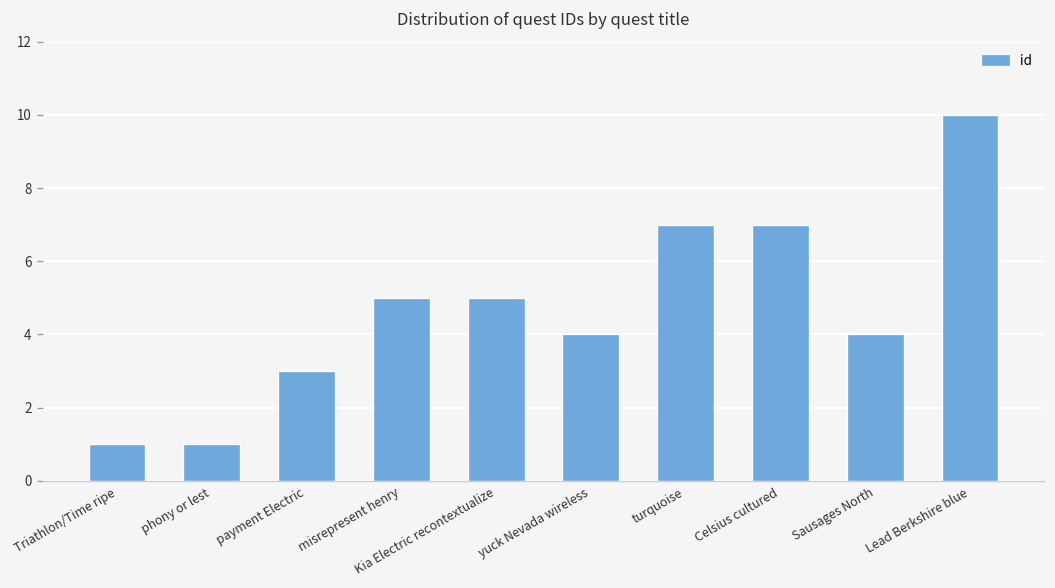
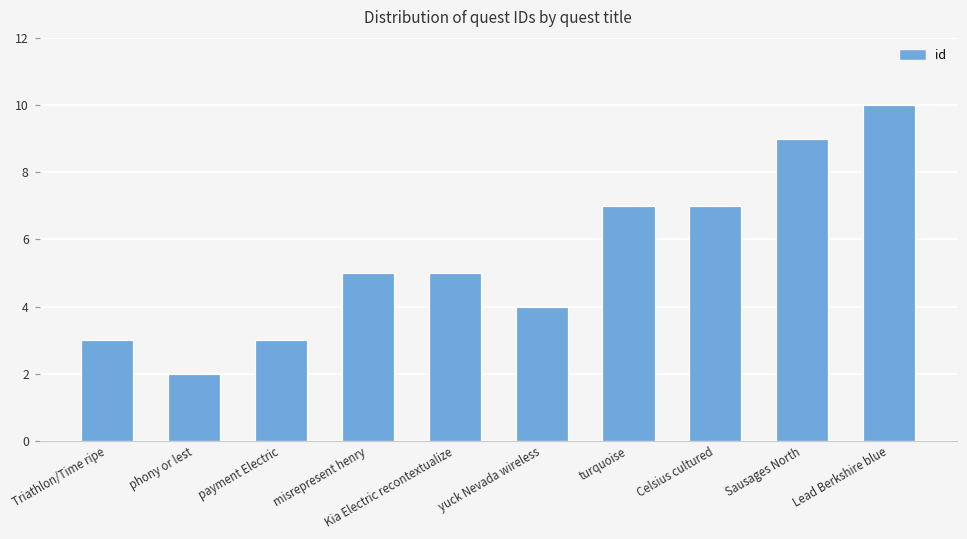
Triathlon/Time ripe: 1 -> 3
phony or lest: 1 -> 2
Sausages North: 4 -> 9
